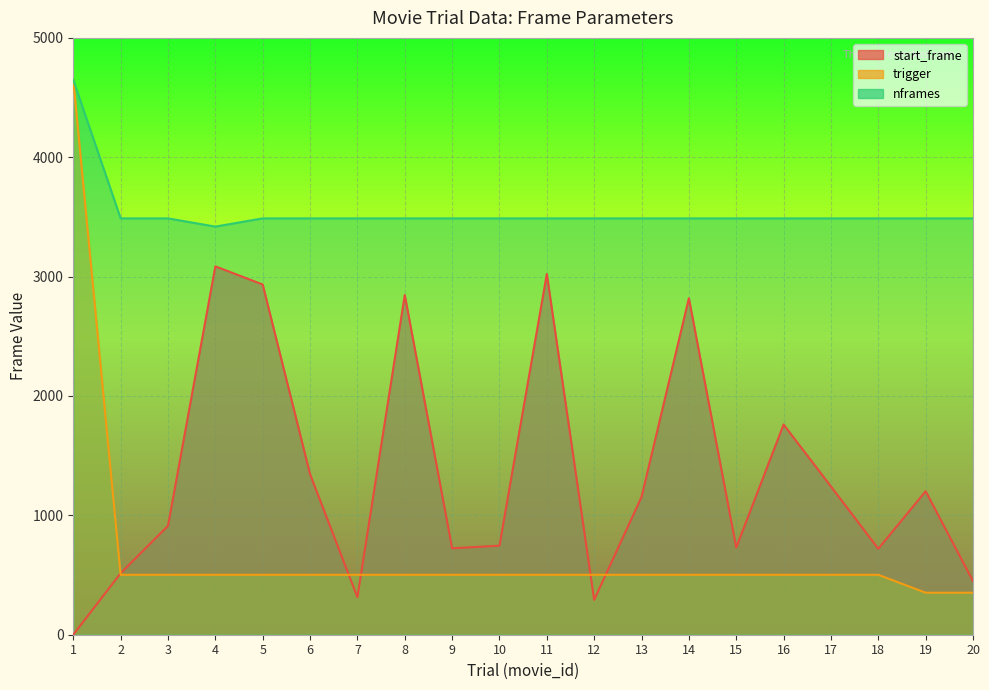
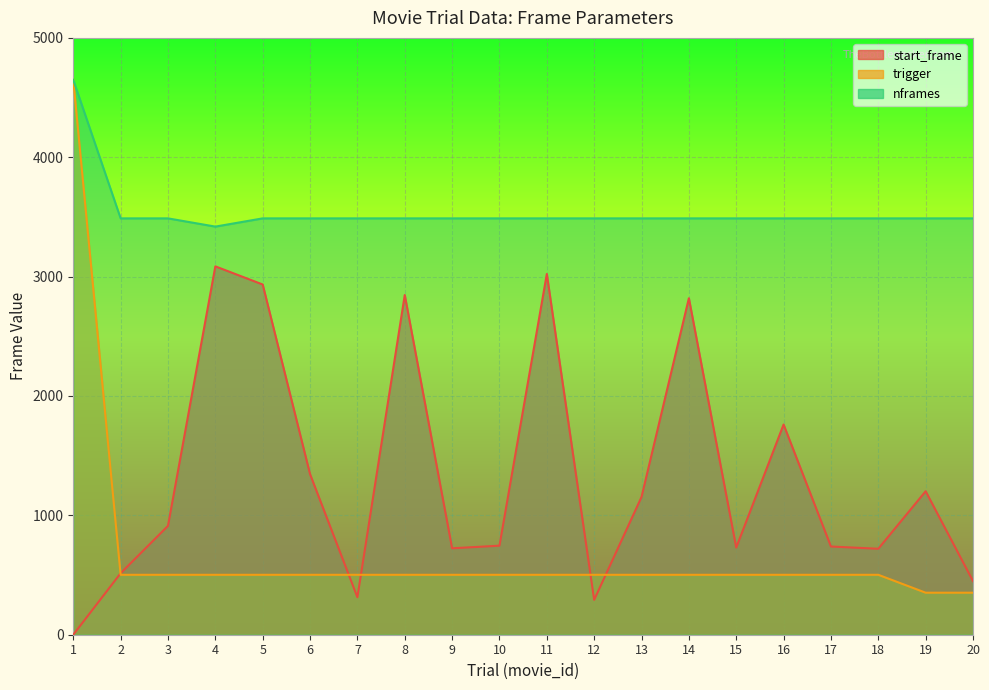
start_frame, 17: 1240 -> 740
